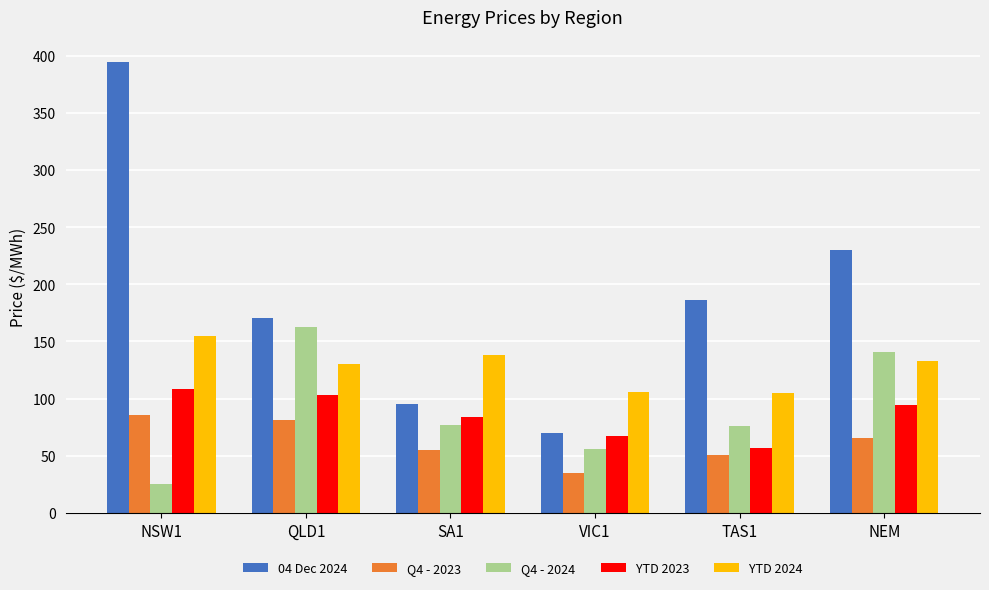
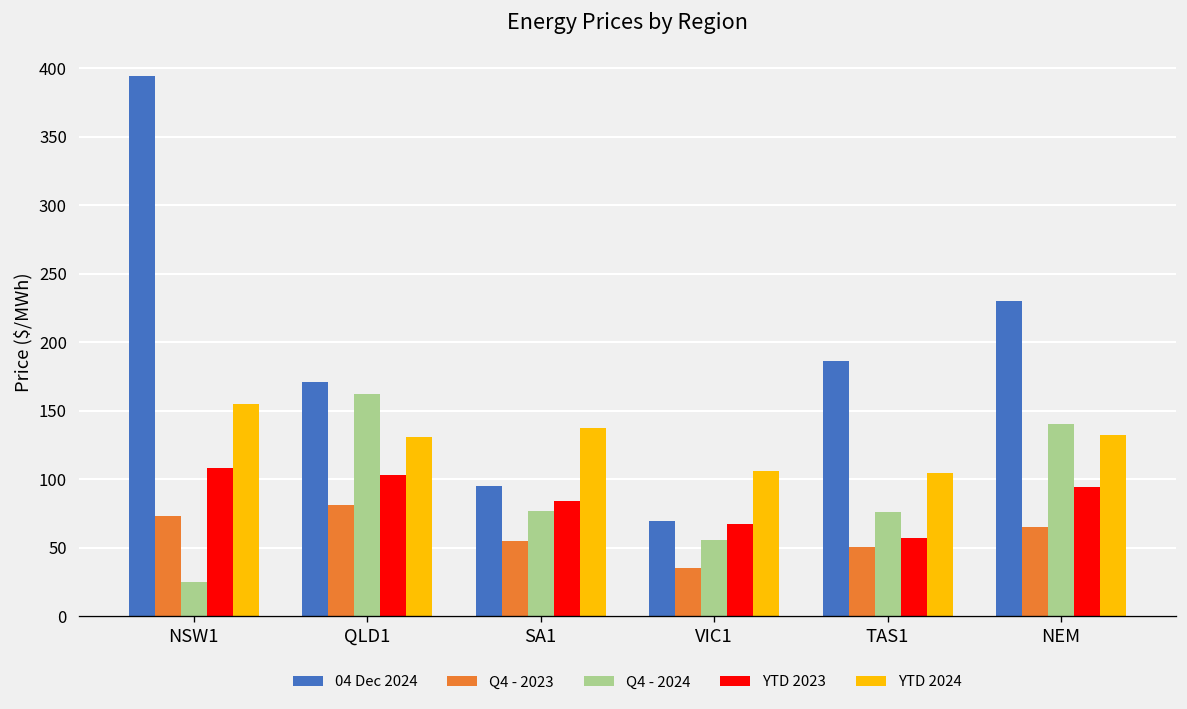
Q4 - 2023, NSW1: 85 -> 73
